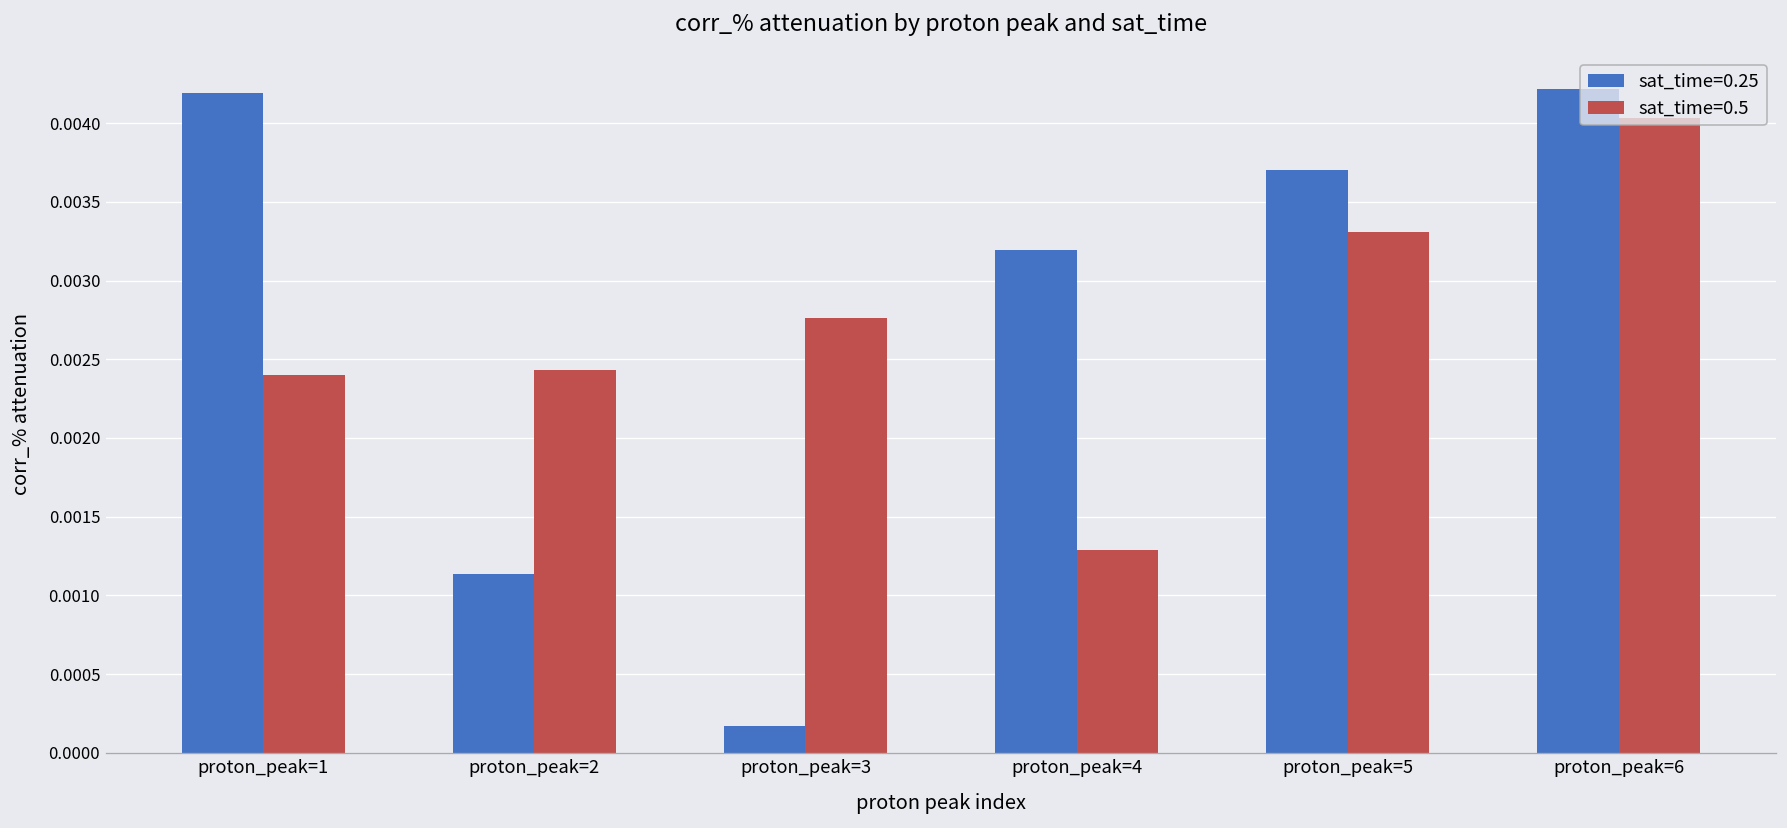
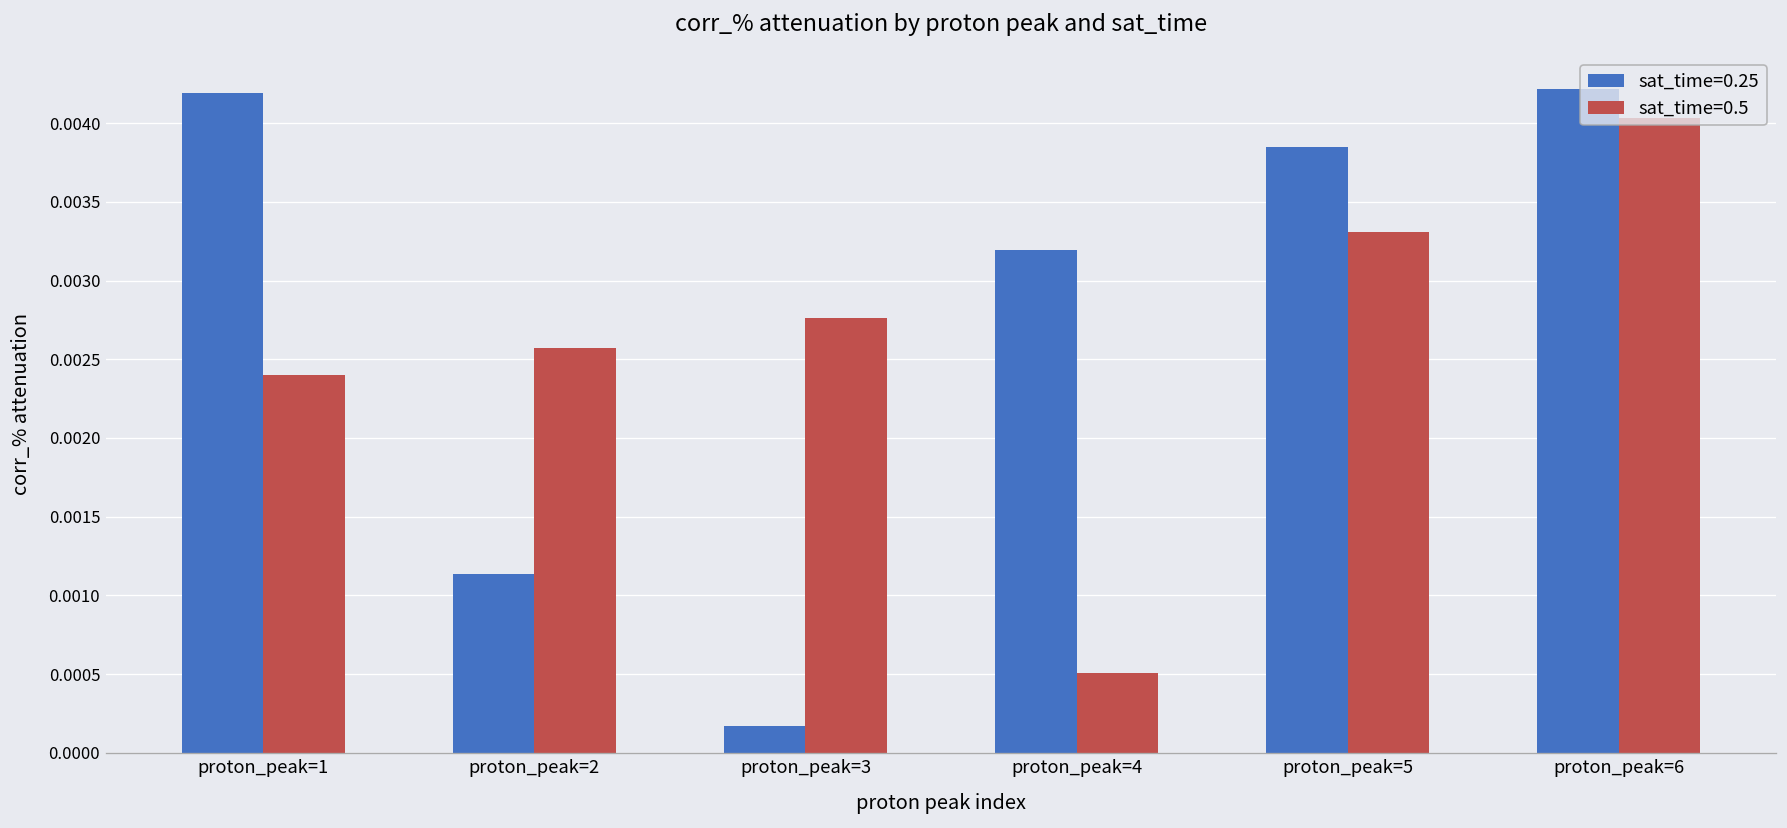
sat_time=0.5, proton_peak=2: 0.00243 -> 0.00257
sat_time=0.5, proton_peak=4: 0.00129 -> 0.00051
sat_time=0.25, proton_peak=5: 0.00370 -> 0.00385
